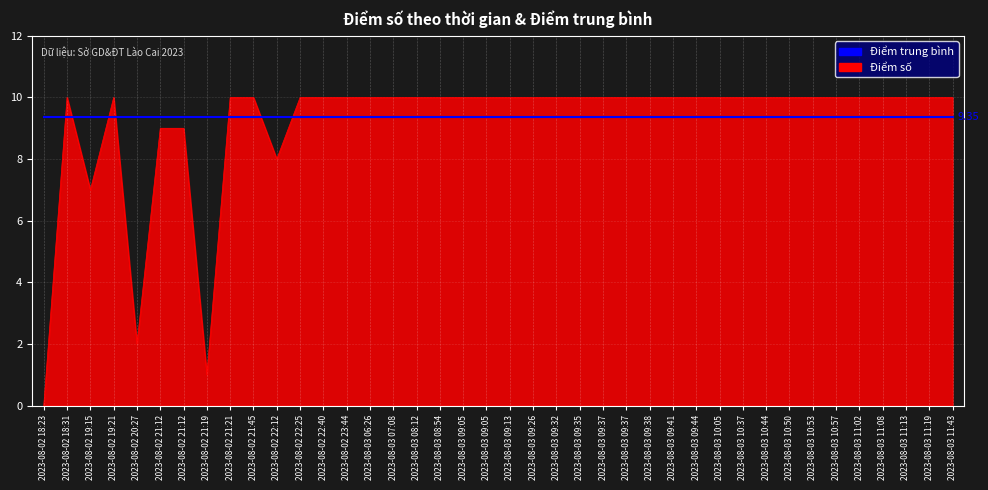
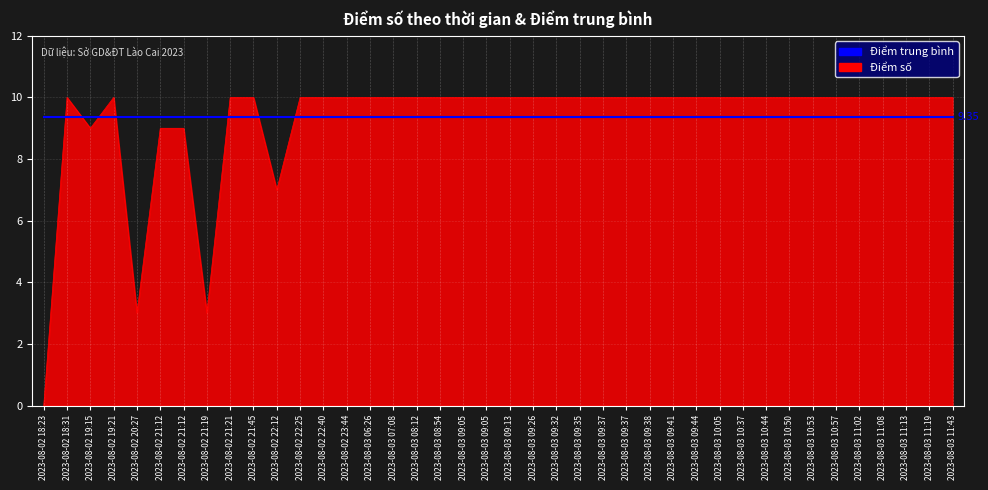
Điểm số, 2023-08-02 19:15: 7 -> 9
Điểm số, 2023-08-02 20:27: 2 -> 3
Điểm số, 2023-08-02 21:19: 1 -> 3
Điểm số, 2023-08-02 22:12: 8 -> 7
